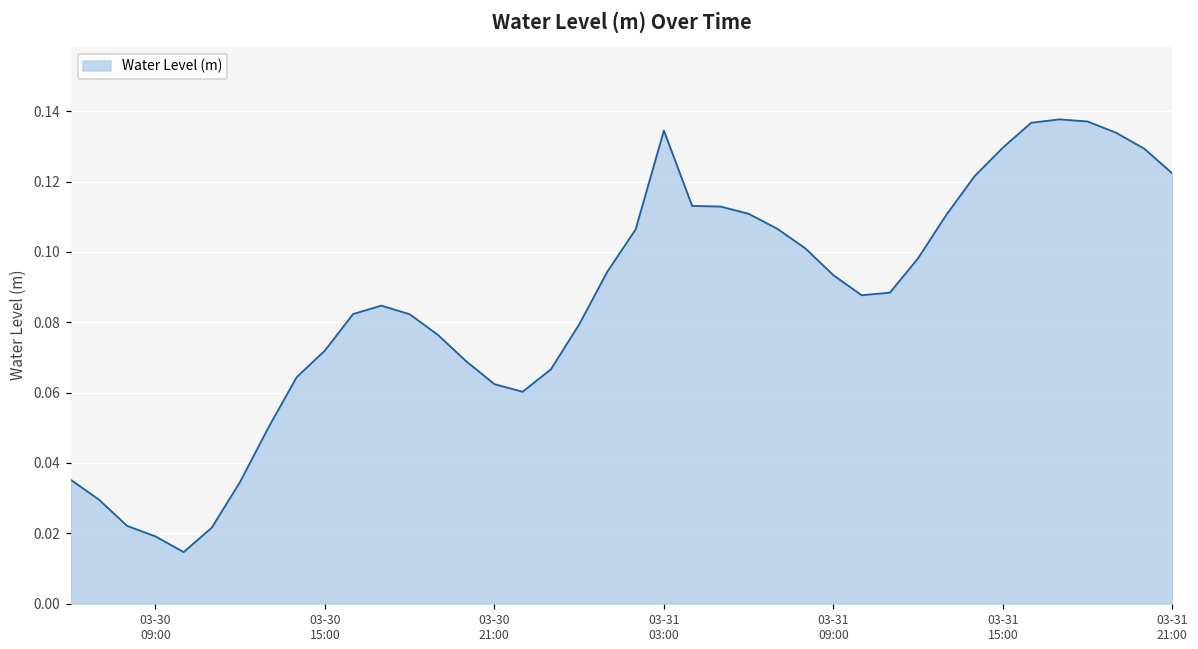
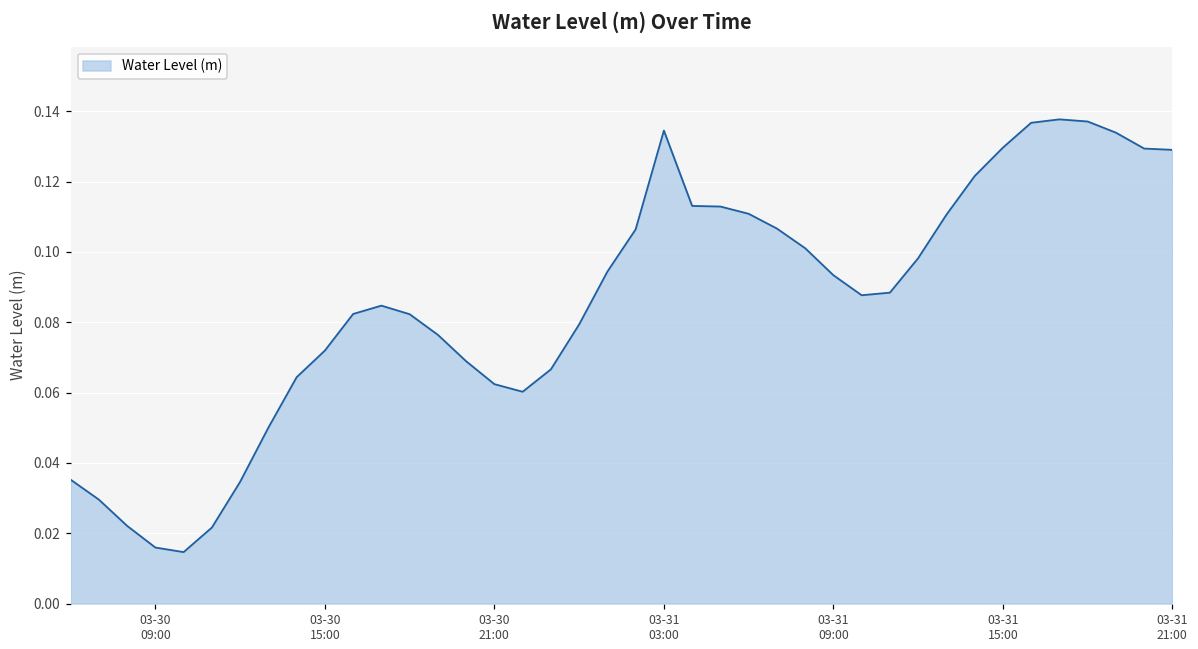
03-30 09:00: 0.019 -> 0.016
03-31 21:00: 0.122 -> 0.129
